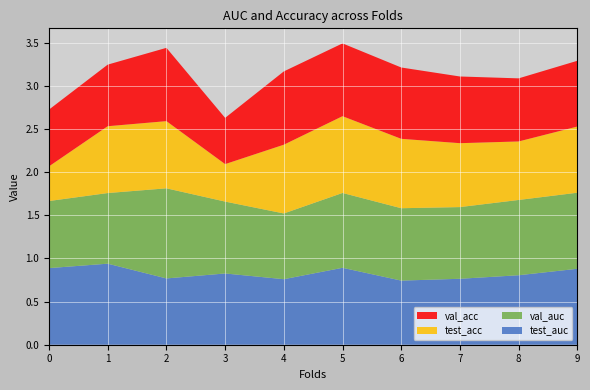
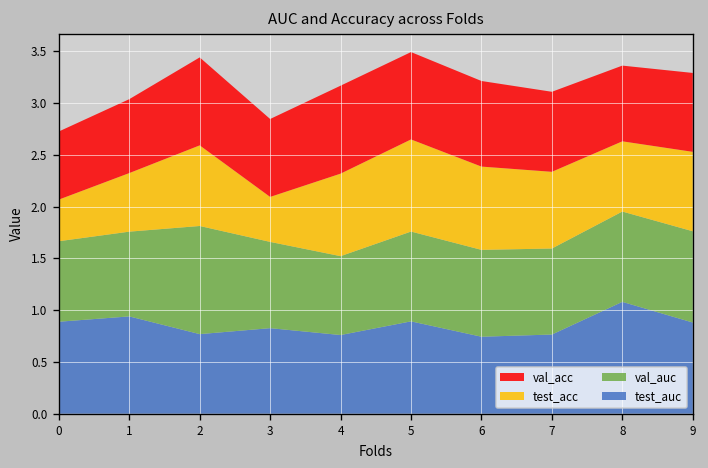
test_acc, 1: 0.8 -> 0.6
val_acc, 3: 0.5 -> 0.8
test_auc, 8: 0.8 -> 1.1
